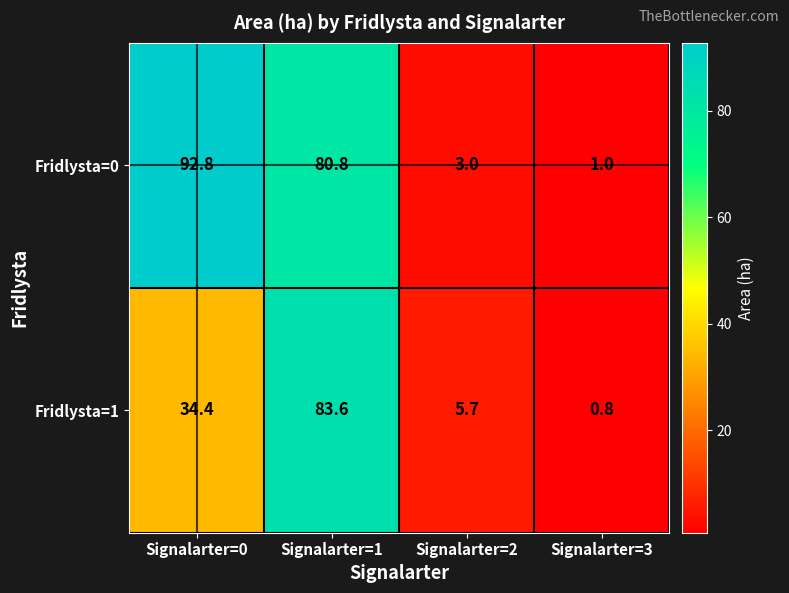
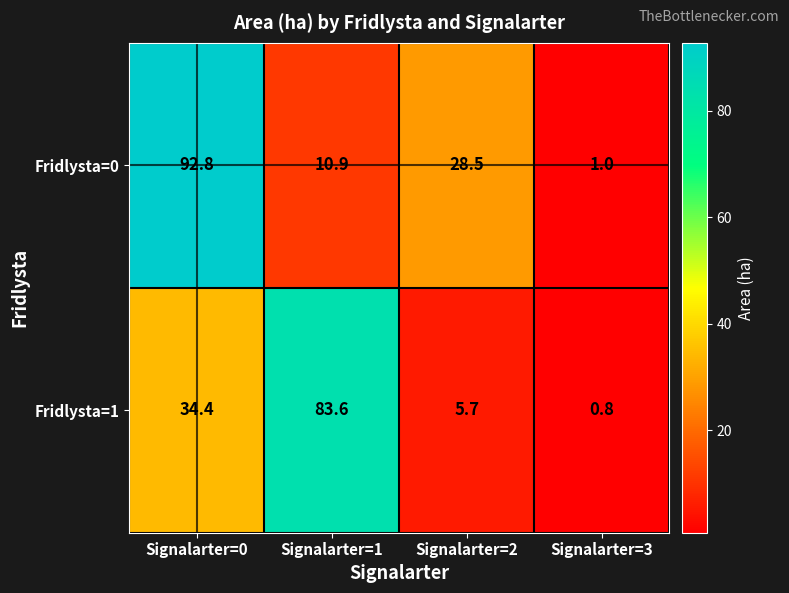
Fridlysta=0, Signalarter=1: 80.8 -> 10.9
Fridlysta=0, Signalarter=2: 3.0 -> 28.5
